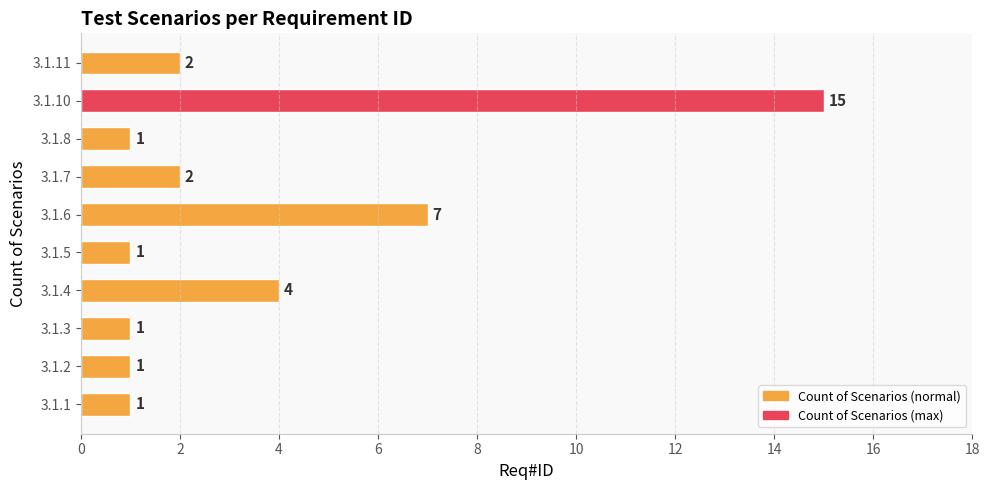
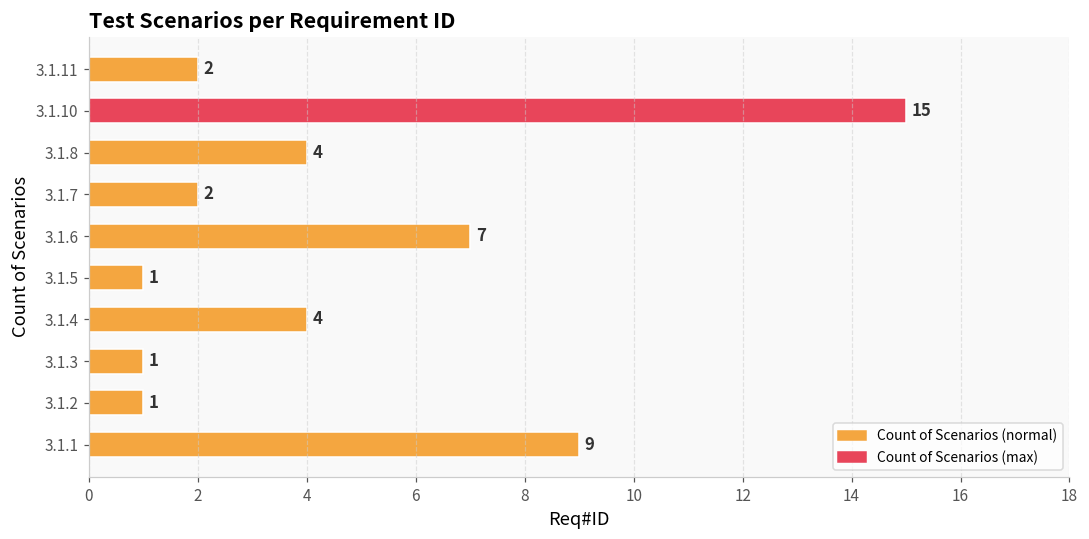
3.1.8: 1 -> 4
3.1.1: 1 -> 9
